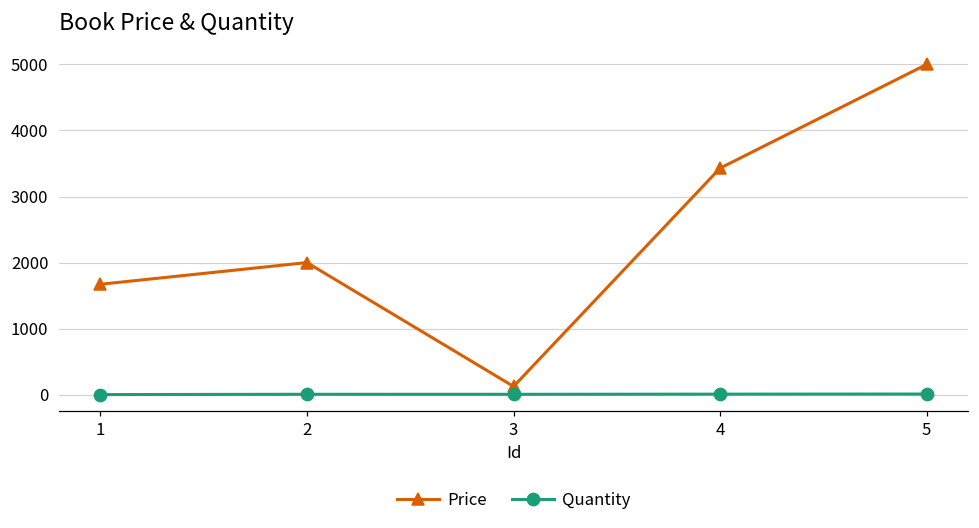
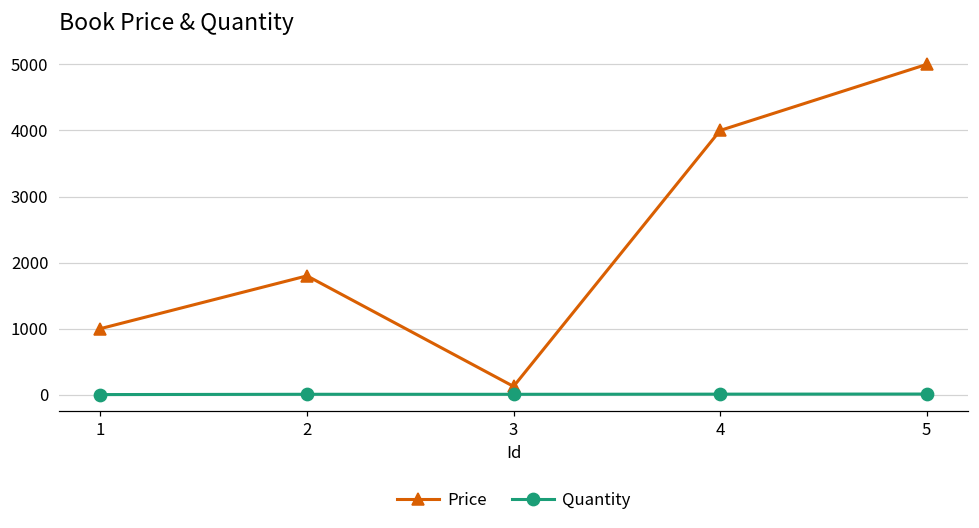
Price, 1: 1700 -> 1000
Price, 2: 2000 -> 1800
Price, 4: 3400 -> 4000
